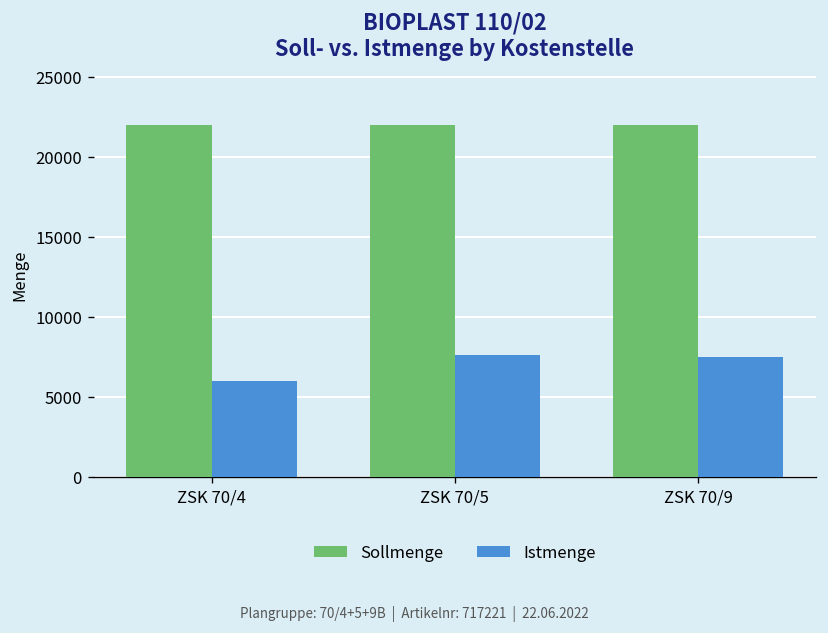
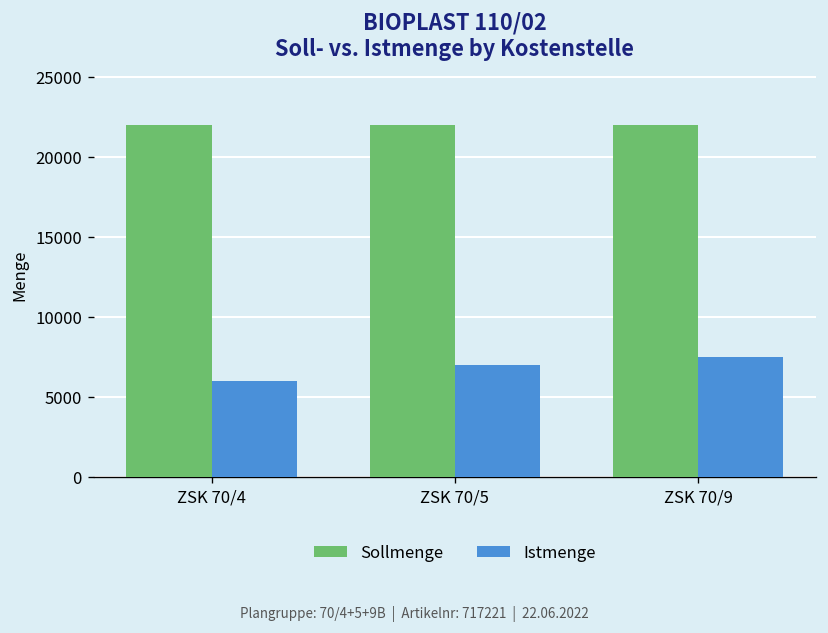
Istmenge, ZSK 70/5: 7600 -> 7000
